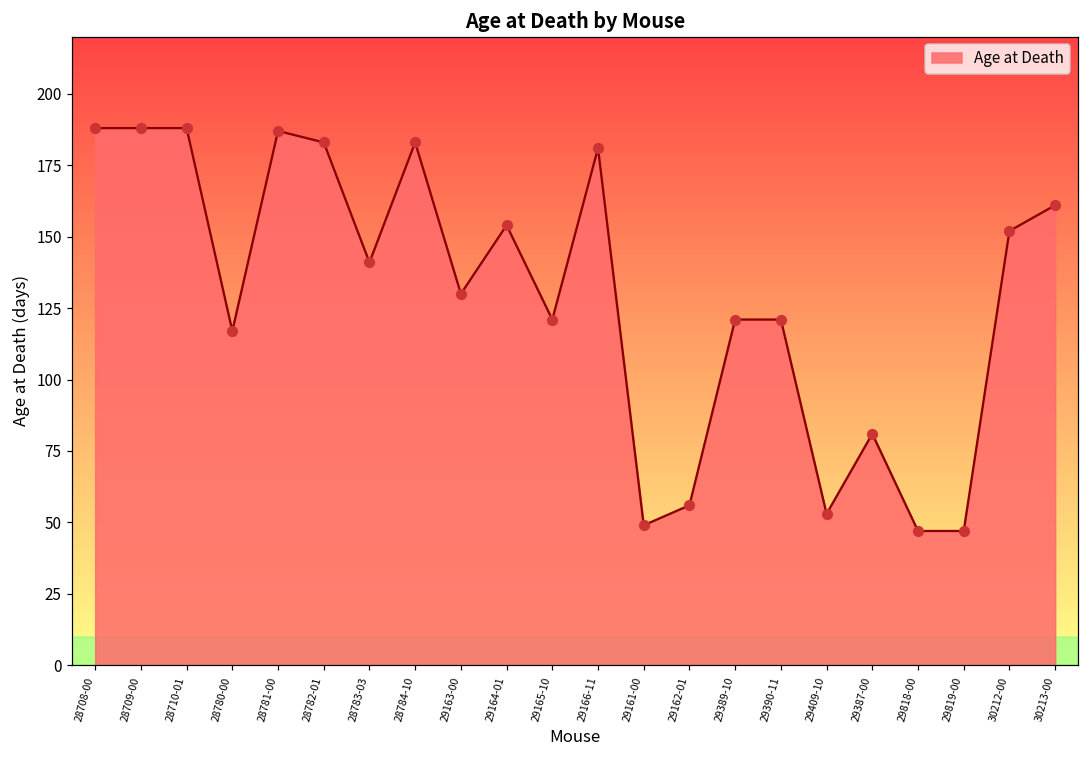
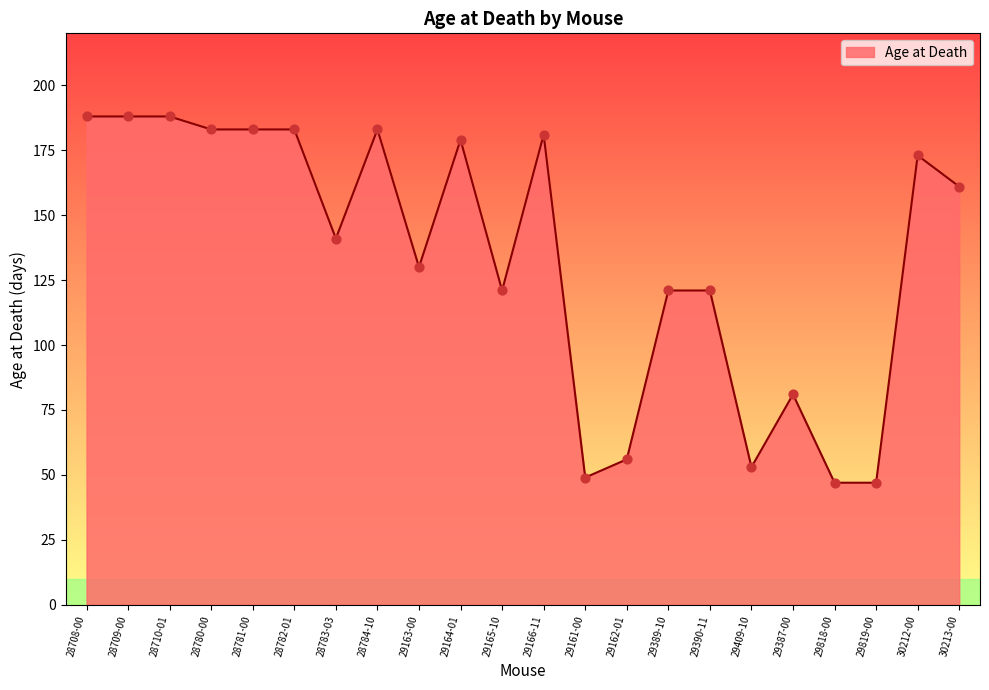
28780-00: 117 -> 183
28781-00: 187 -> 183
29164-01: 154 -> 179
30212-00: 152 -> 173
